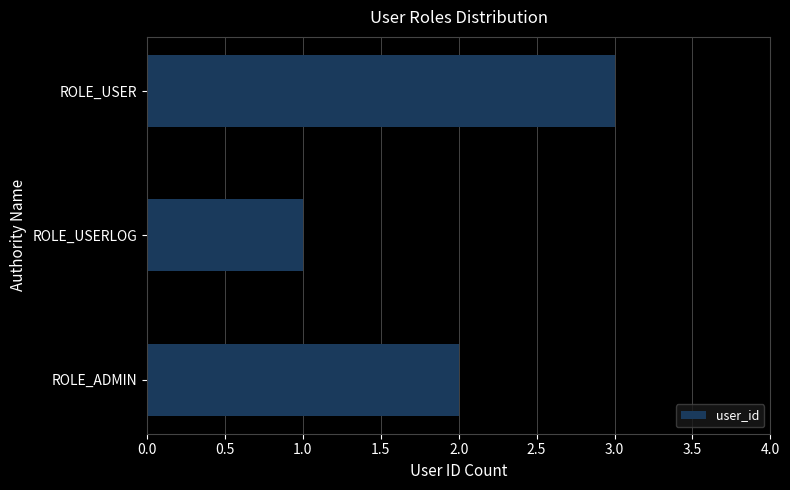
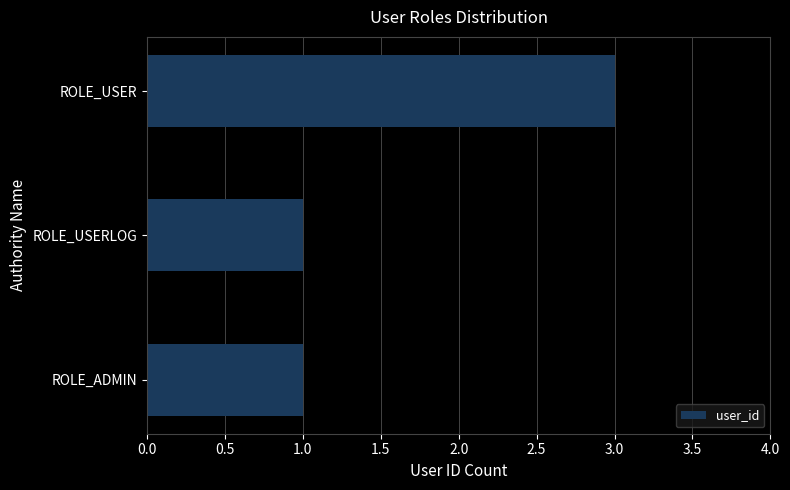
ROLE_ADMIN: 2 -> 1
